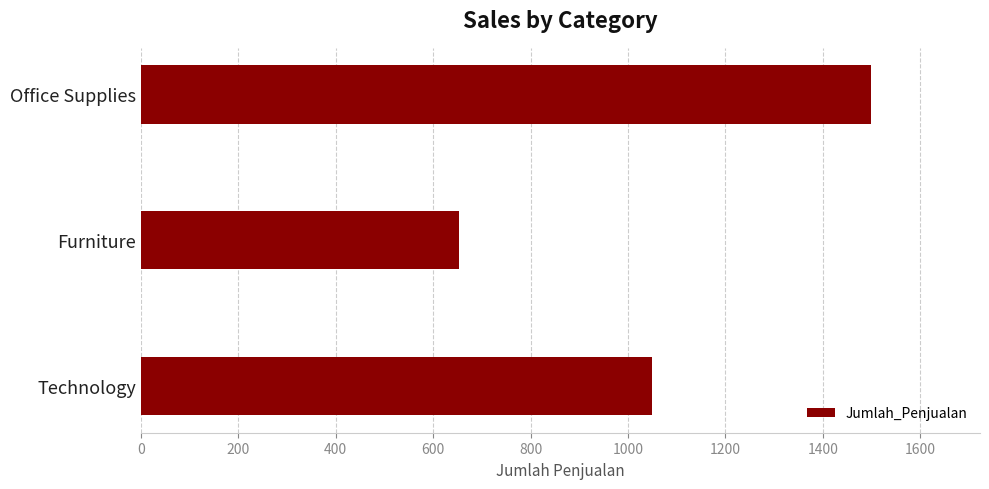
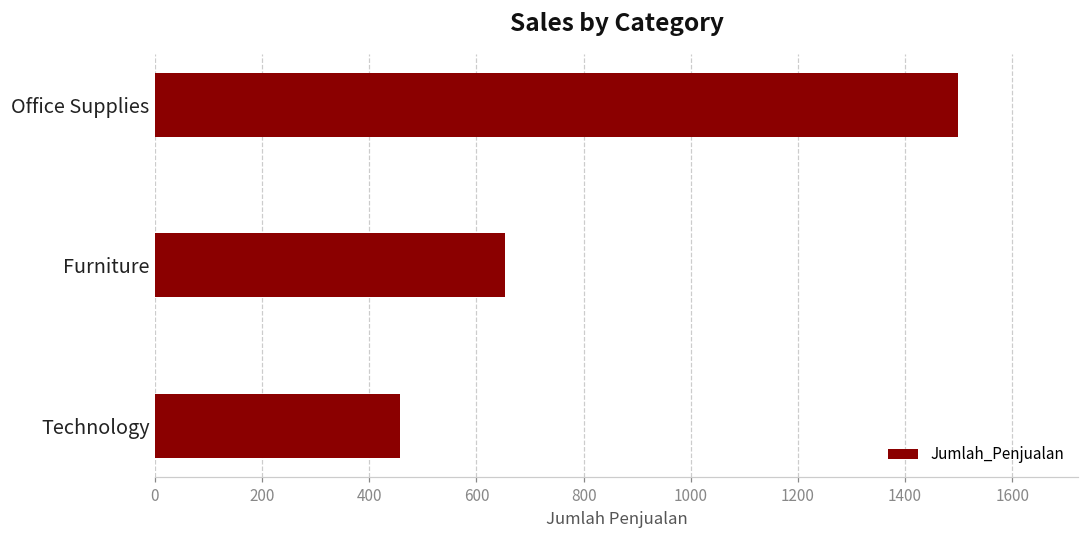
Technology: 1050 -> 460
